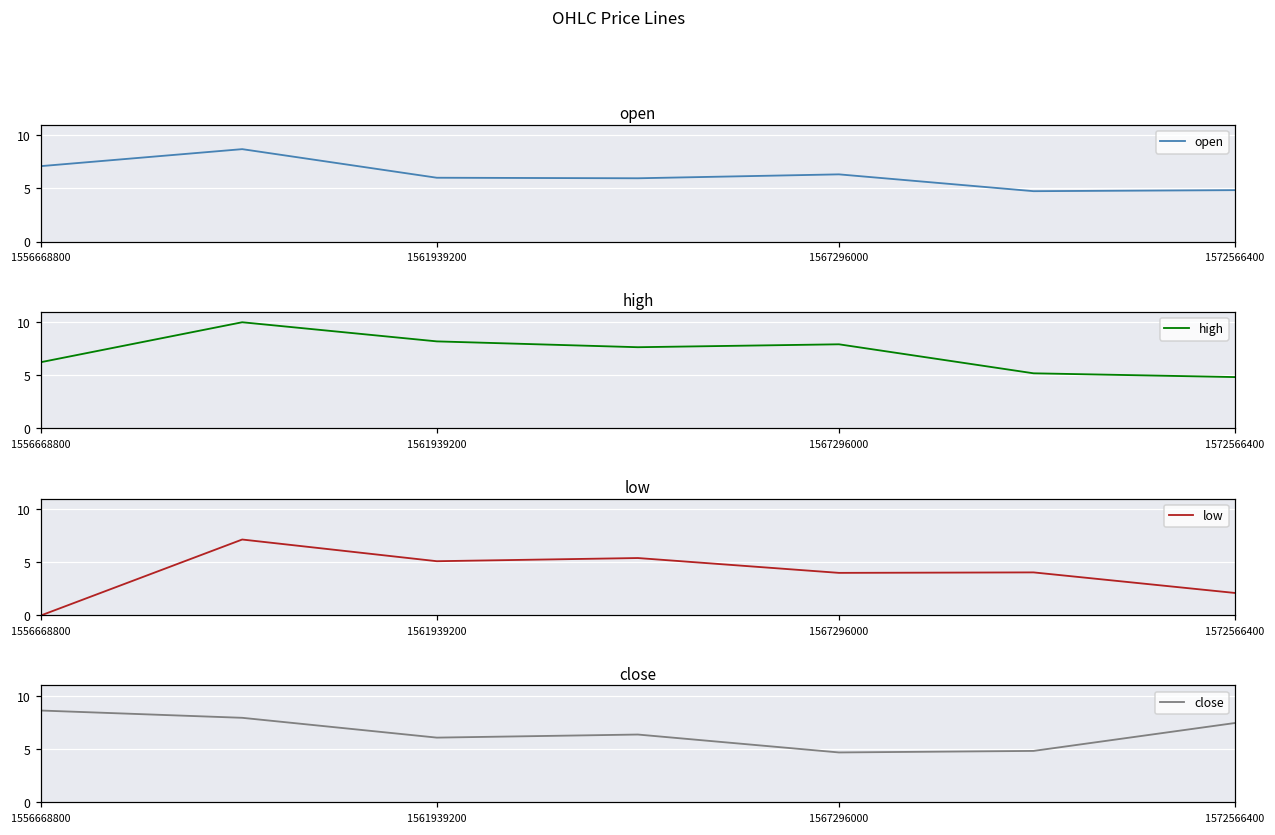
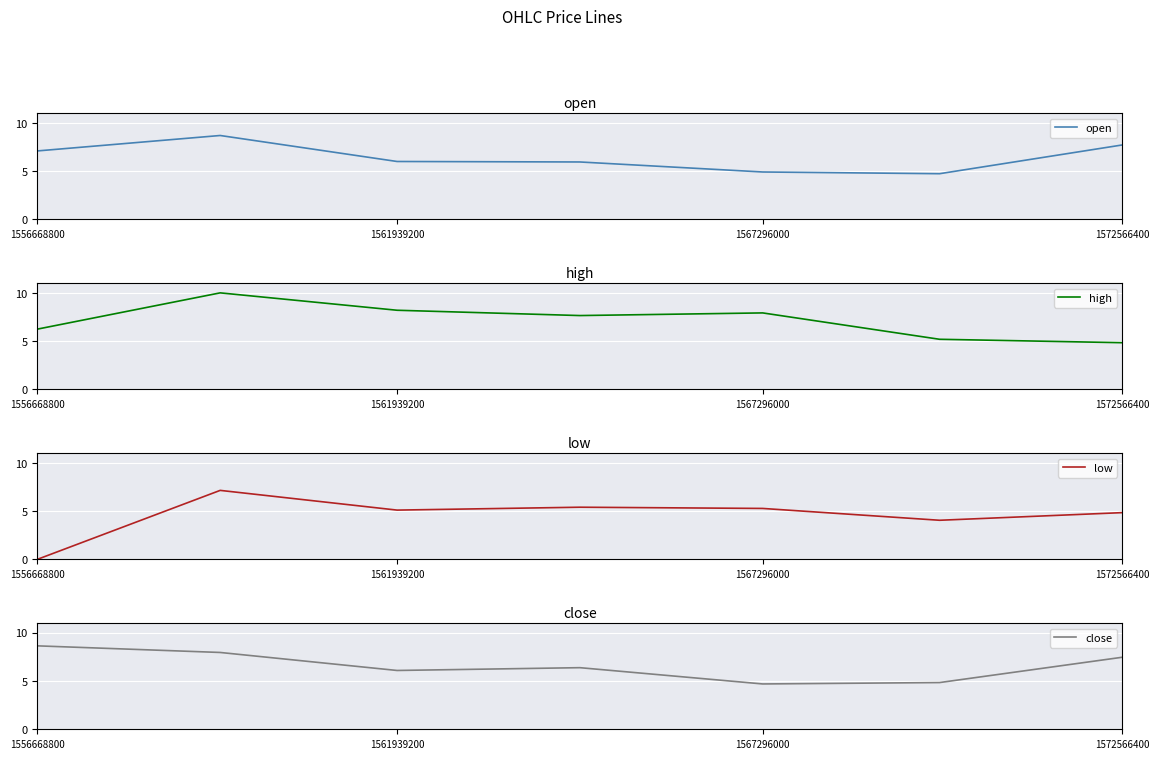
open, 1567296000: 6 -> 5
open, 1572566400: 5 -> 8
low, 1567296000: 4 -> 5
low, 1572566400: 2 -> 5
